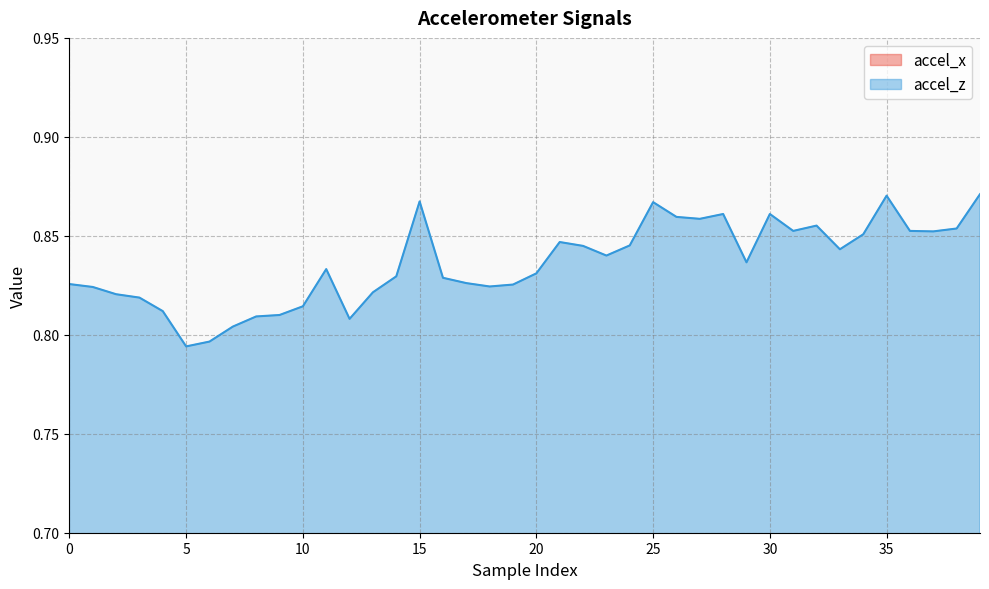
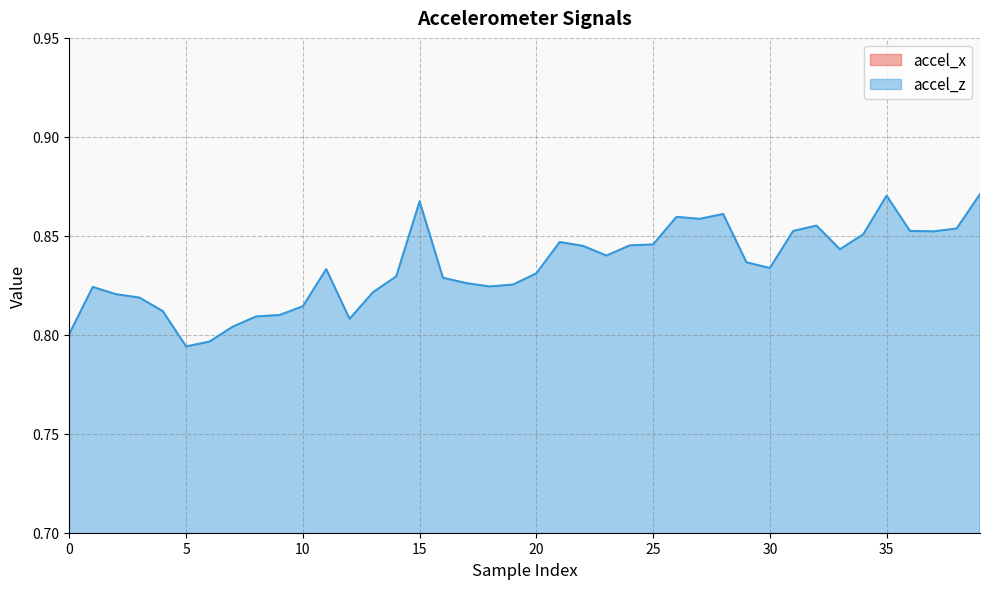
accel_z, 0: 0.826 -> 0.801
accel_z, 25: 0.867 -> 0.846
accel_z, 30: 0.861 -> 0.834
